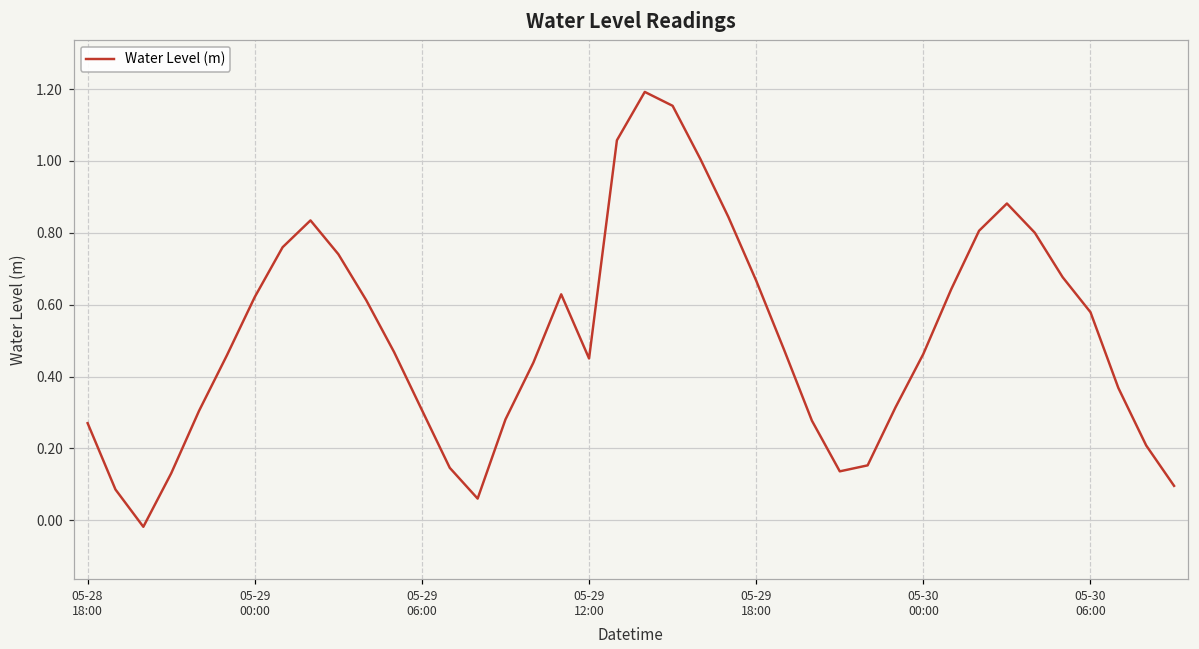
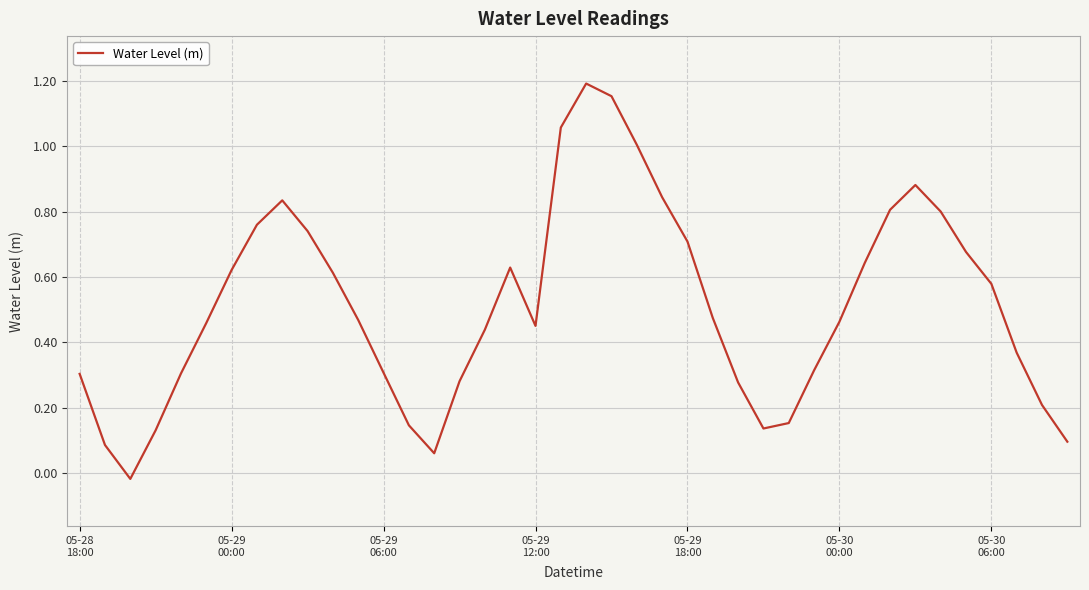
05-28 18:00: 0.27 -> 0.30
05-29 18:00: 0.67 -> 0.71
